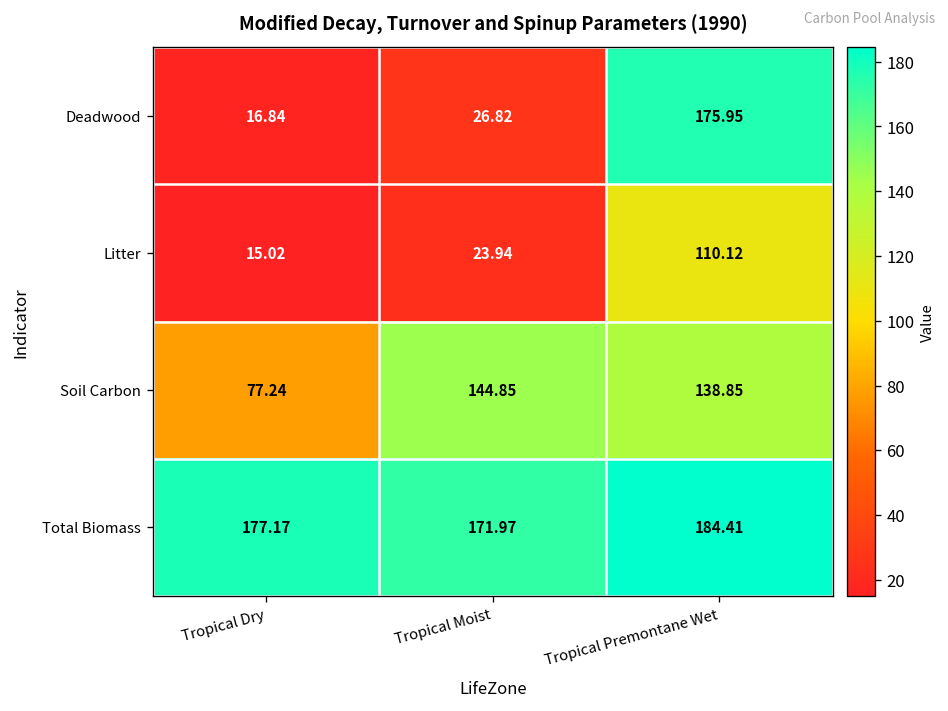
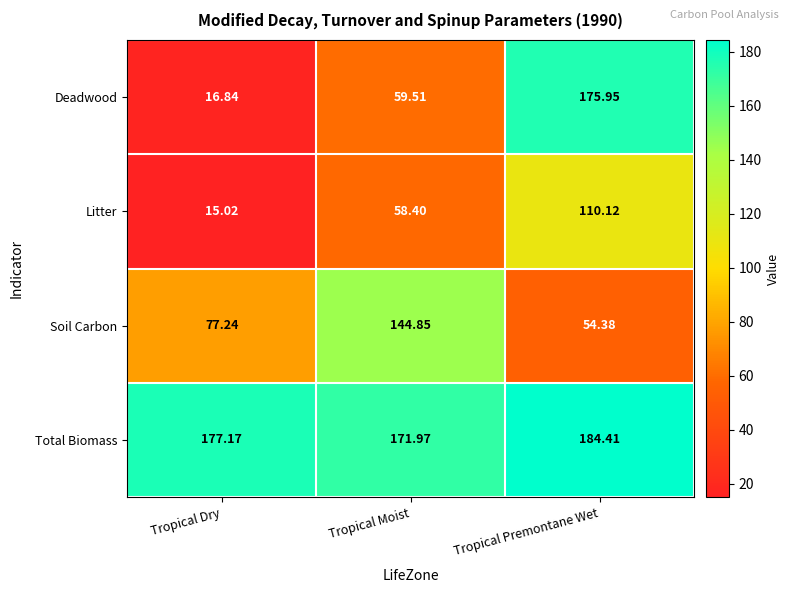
Deadwood, Tropical Moist: 26.82 -> 59.51
Litter, Tropical Moist: 23.94 -> 58.40
Soil Carbon, Tropical Premontane Wet: 138.85 -> 54.38
